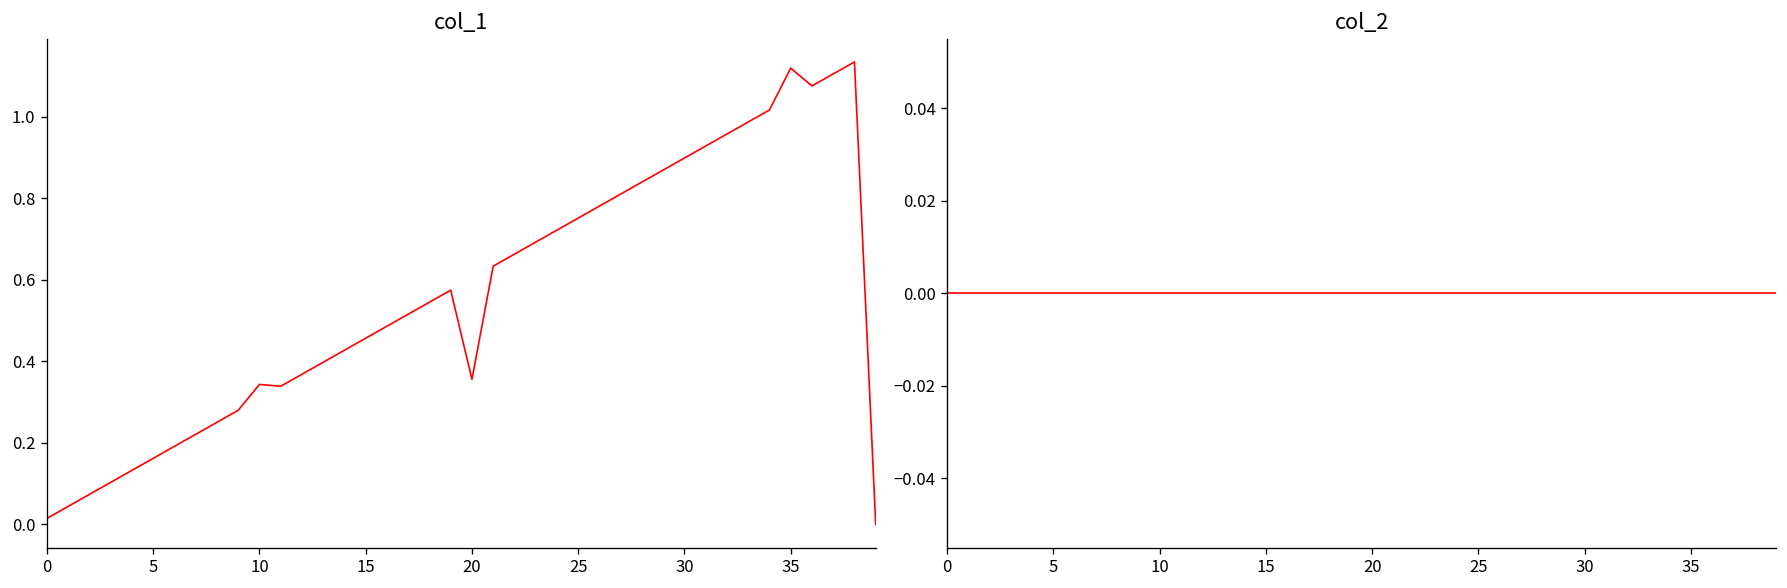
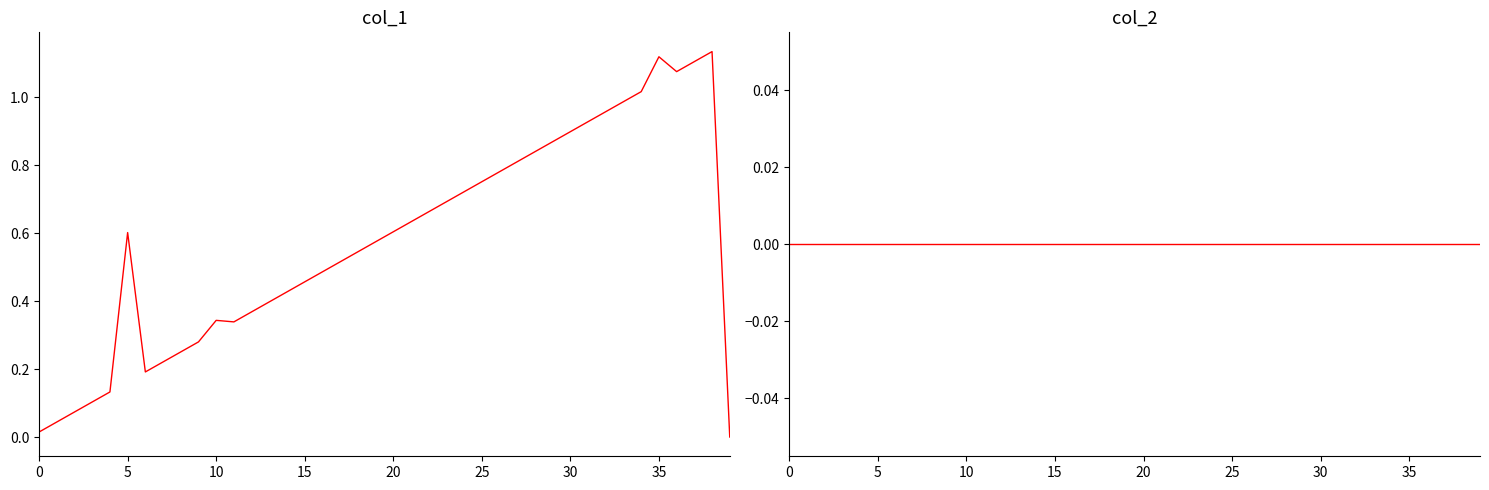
col_1, 5: 0.16 -> 0.60
col_1, 20: 0.36 -> 0.60
